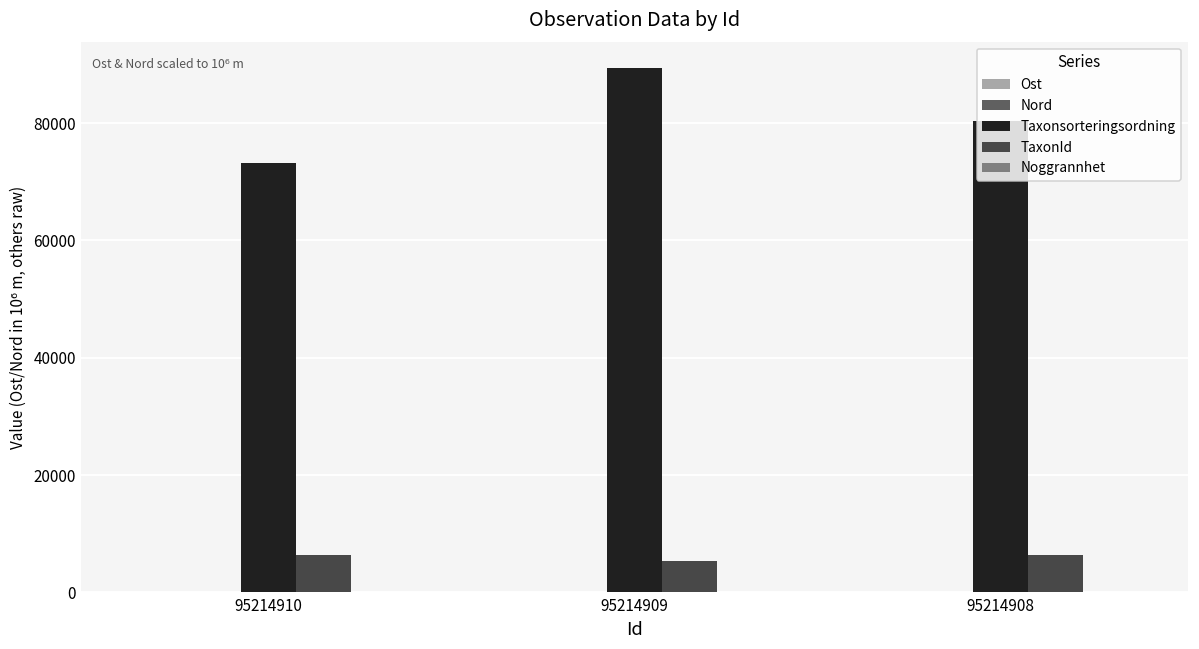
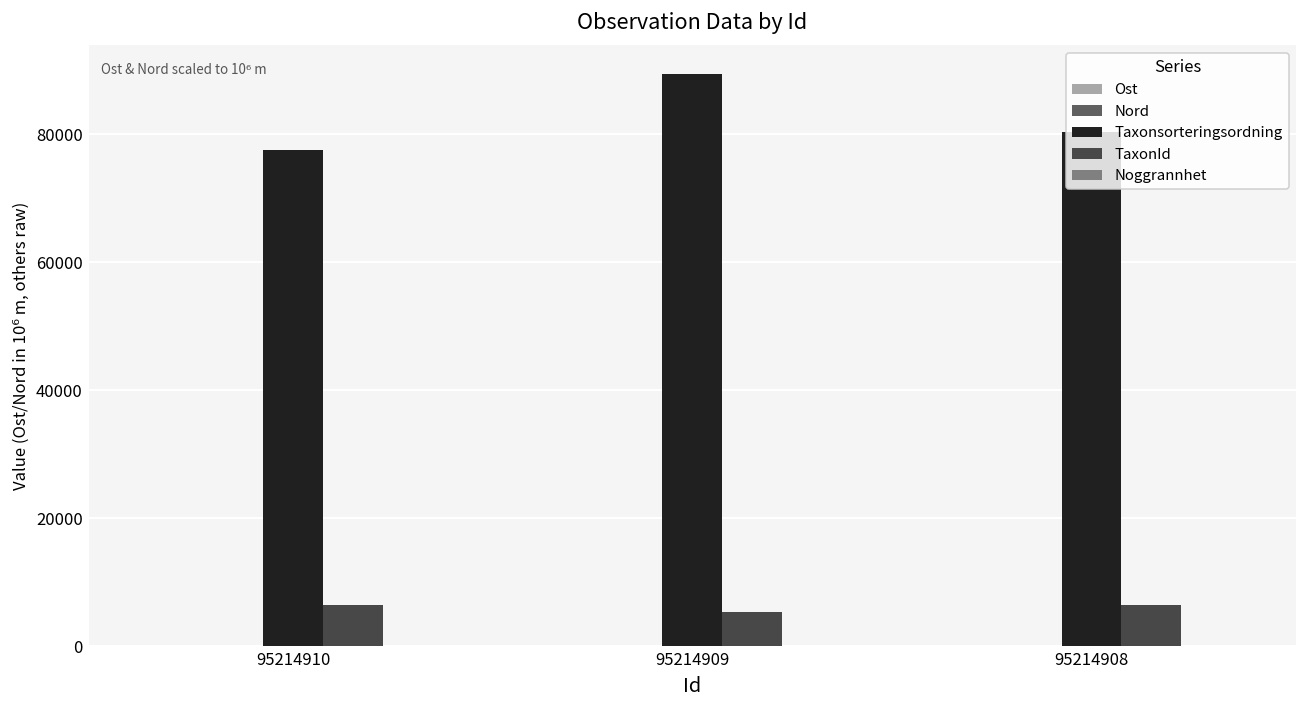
Taxonsorteringsordning, 95214910: 73000 -> 78000
